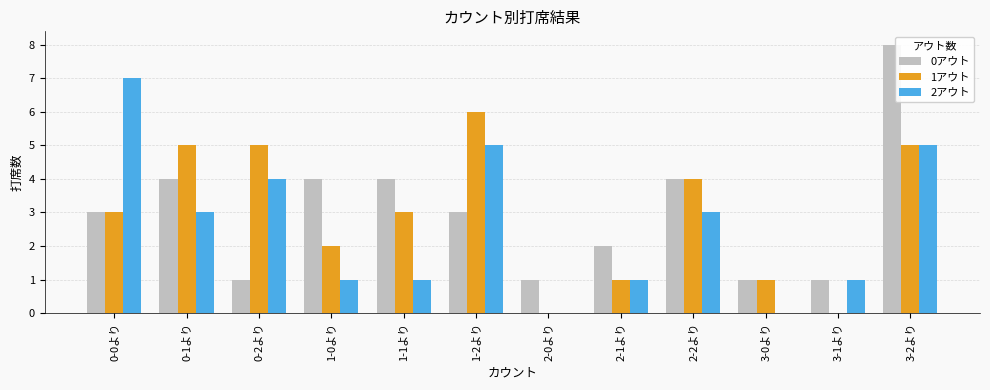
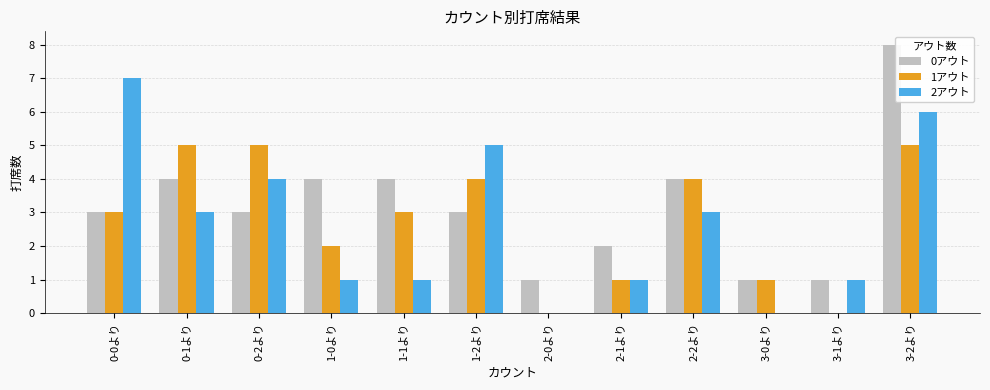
0アウト, 0-2より: 1 -> 3
1アウト, 1-2より: 6 -> 4
2アウト, 3-2より: 5 -> 6
